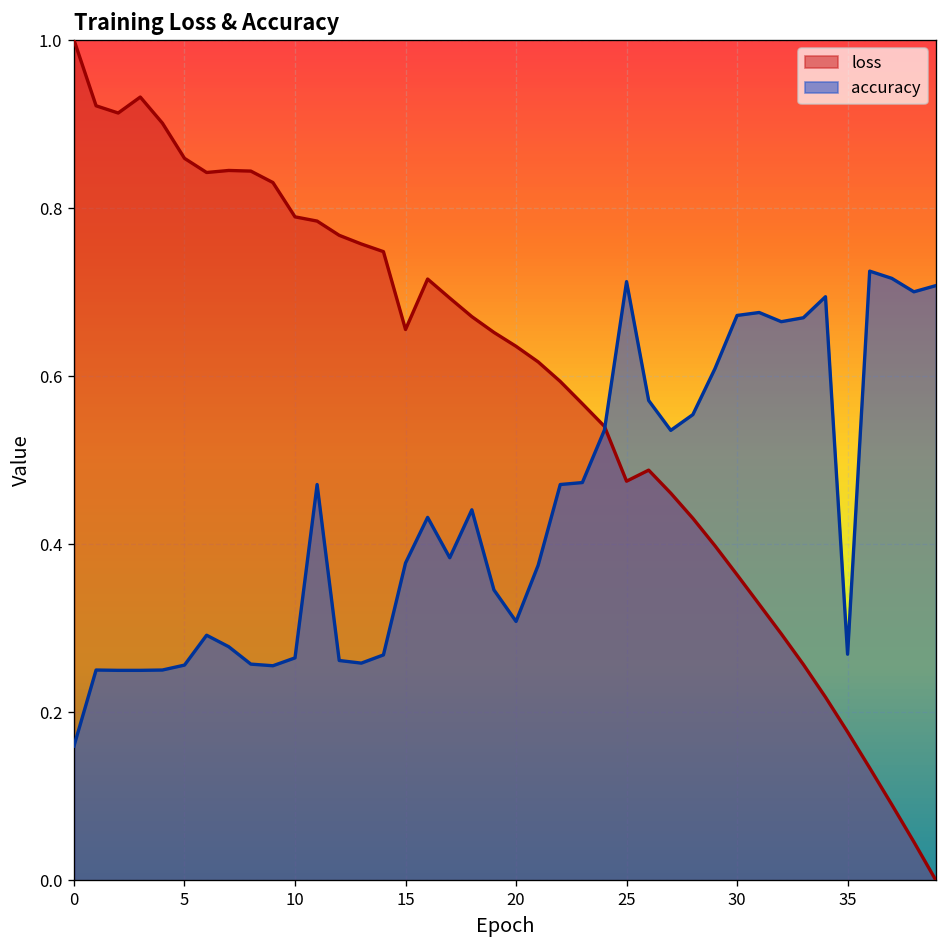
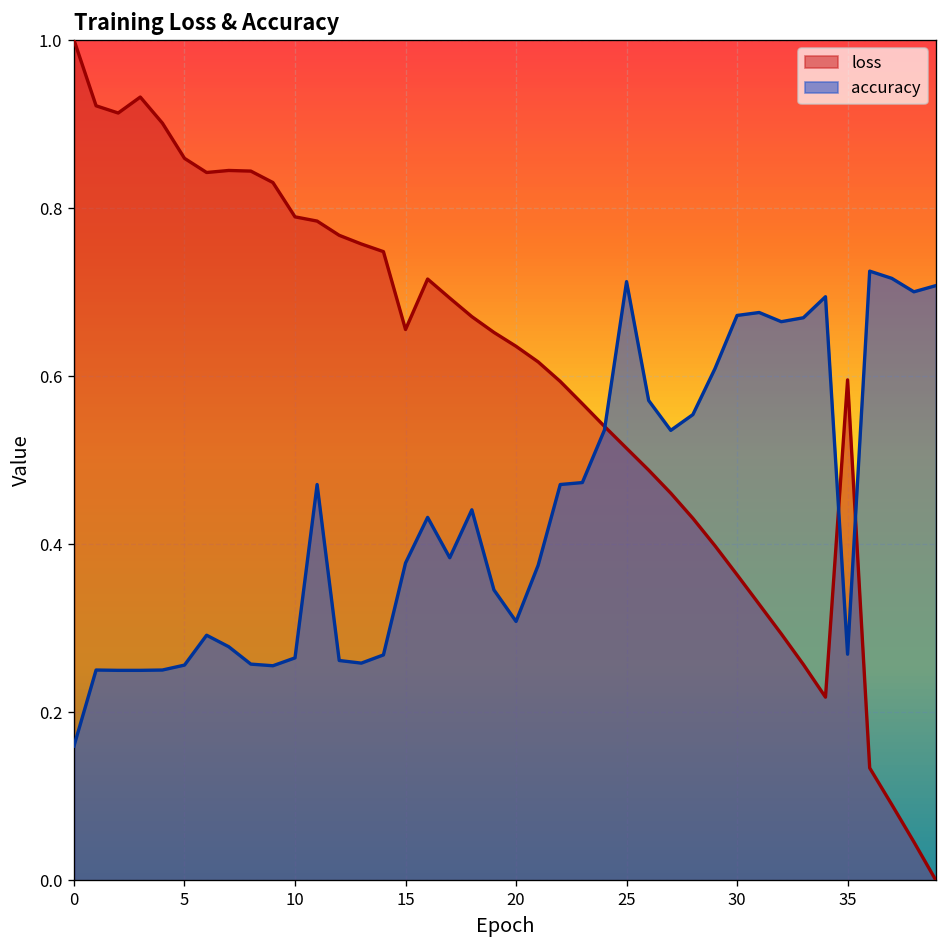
loss, 25: 0.48 -> 0.51
loss, 35: 0.18 -> 0.60
